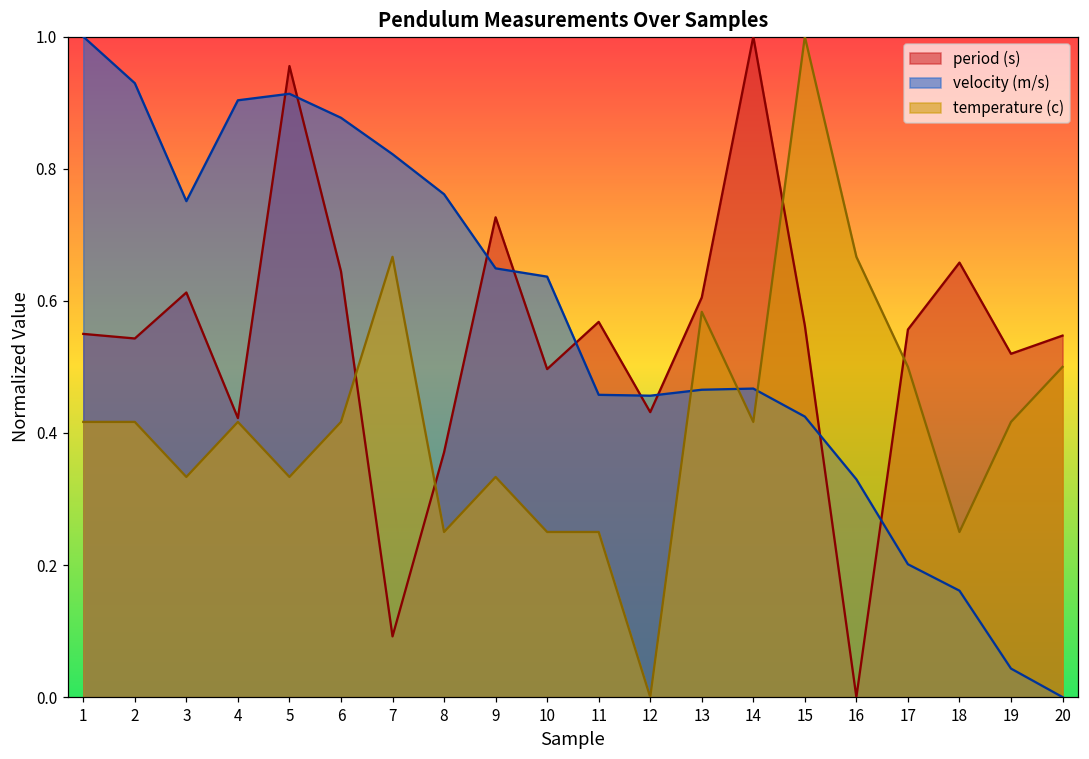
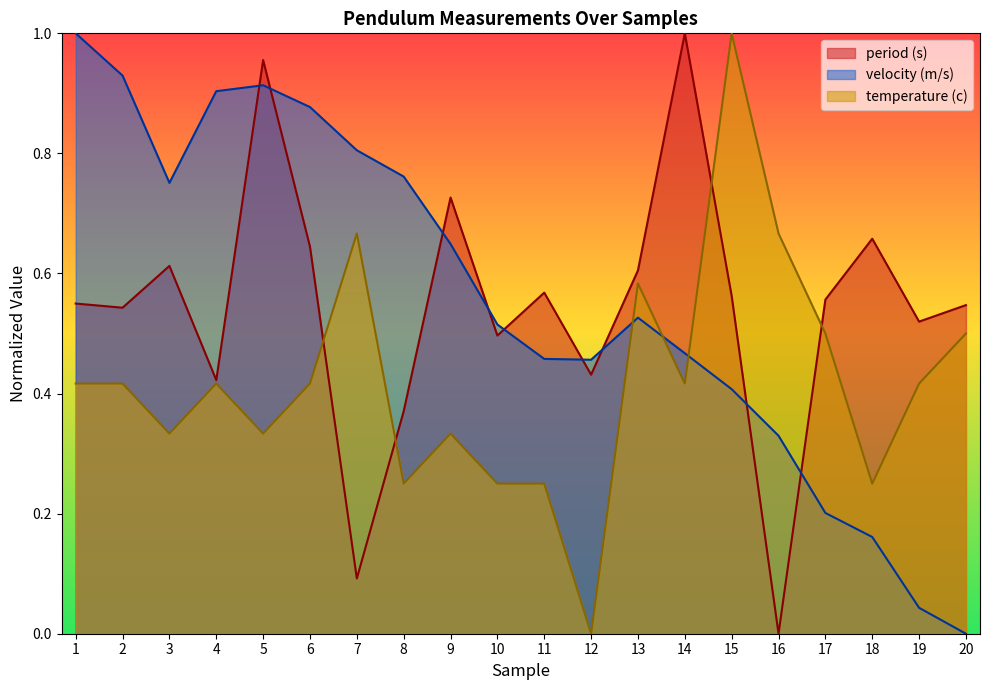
velocity (m/s), 7: 0.82 -> 0.81
velocity (m/s), 10: 0.64 -> 0.52
velocity (m/s), 13: 0.47 -> 0.53
velocity (m/s), 15: 0.42 -> 0.41
